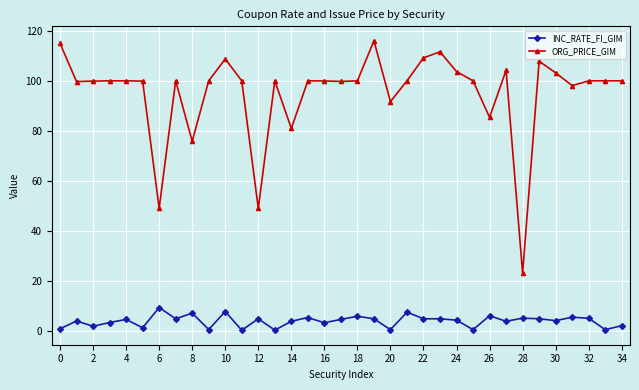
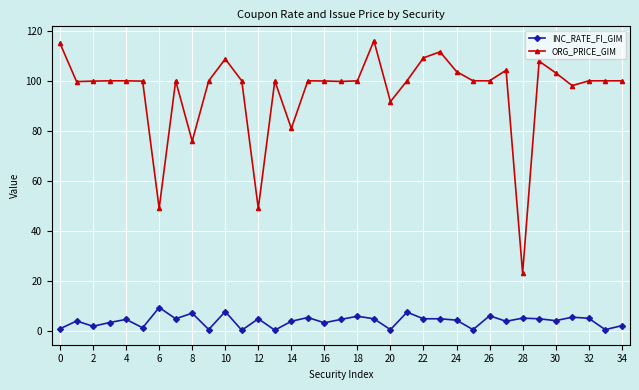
ORG_PRICE_GIM, 26: 85 -> 100
